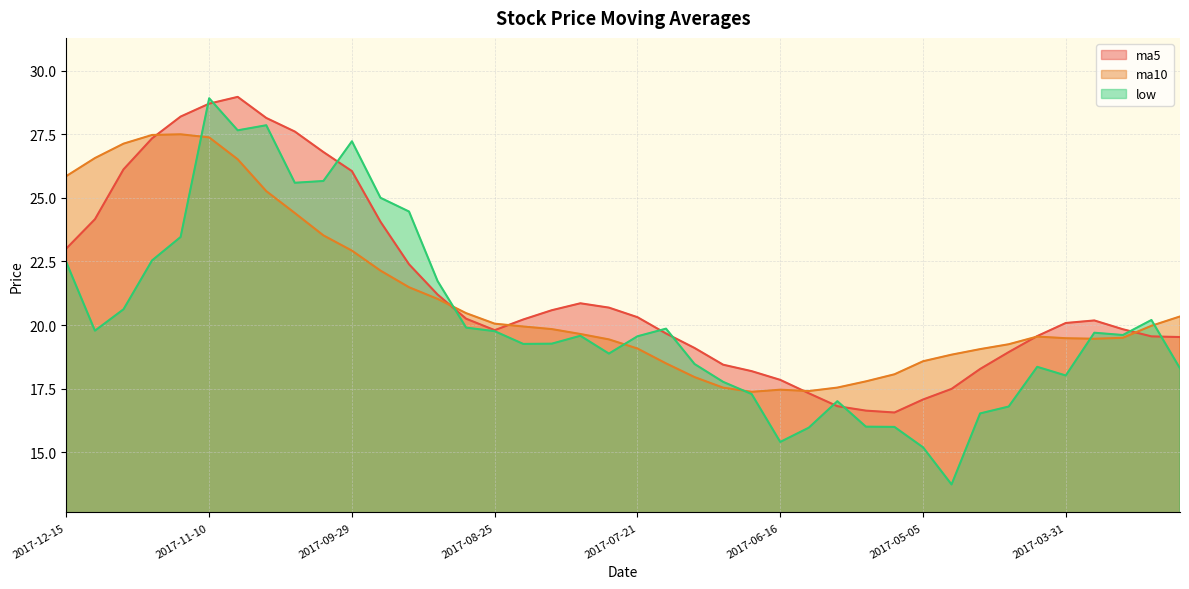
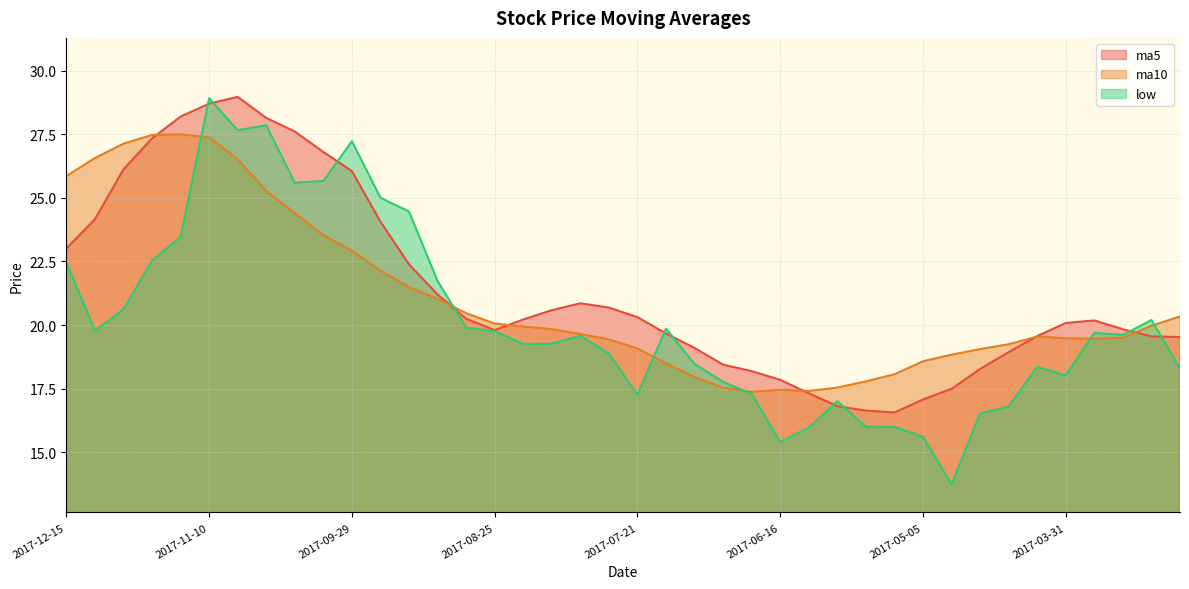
low, 2017-07-21: 19.6 -> 17.3
low, 2017-05-05: 15.2 -> 15.6
